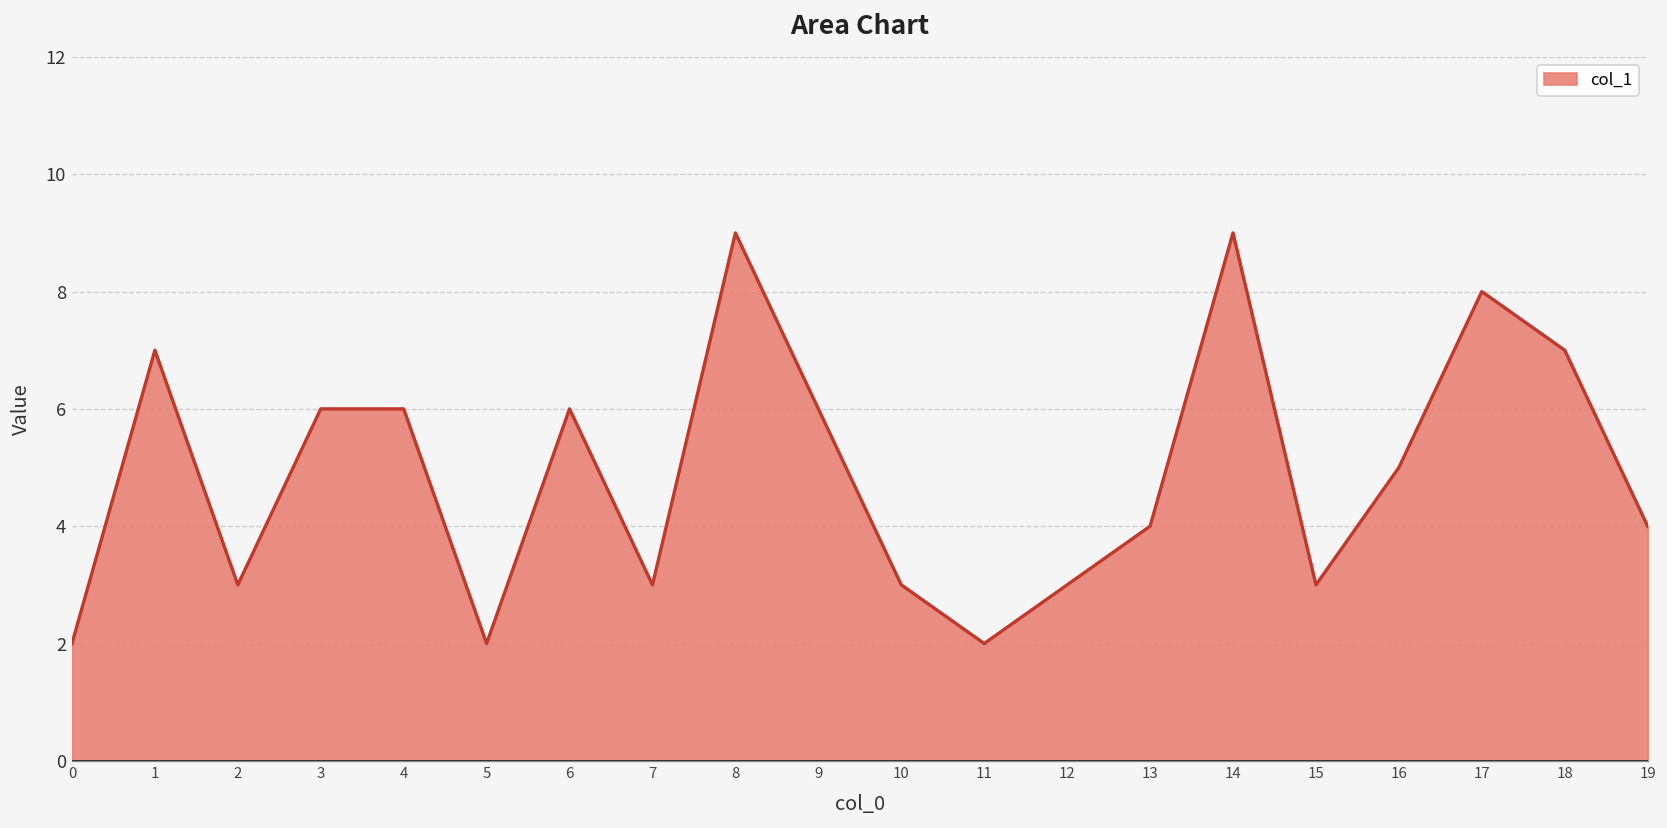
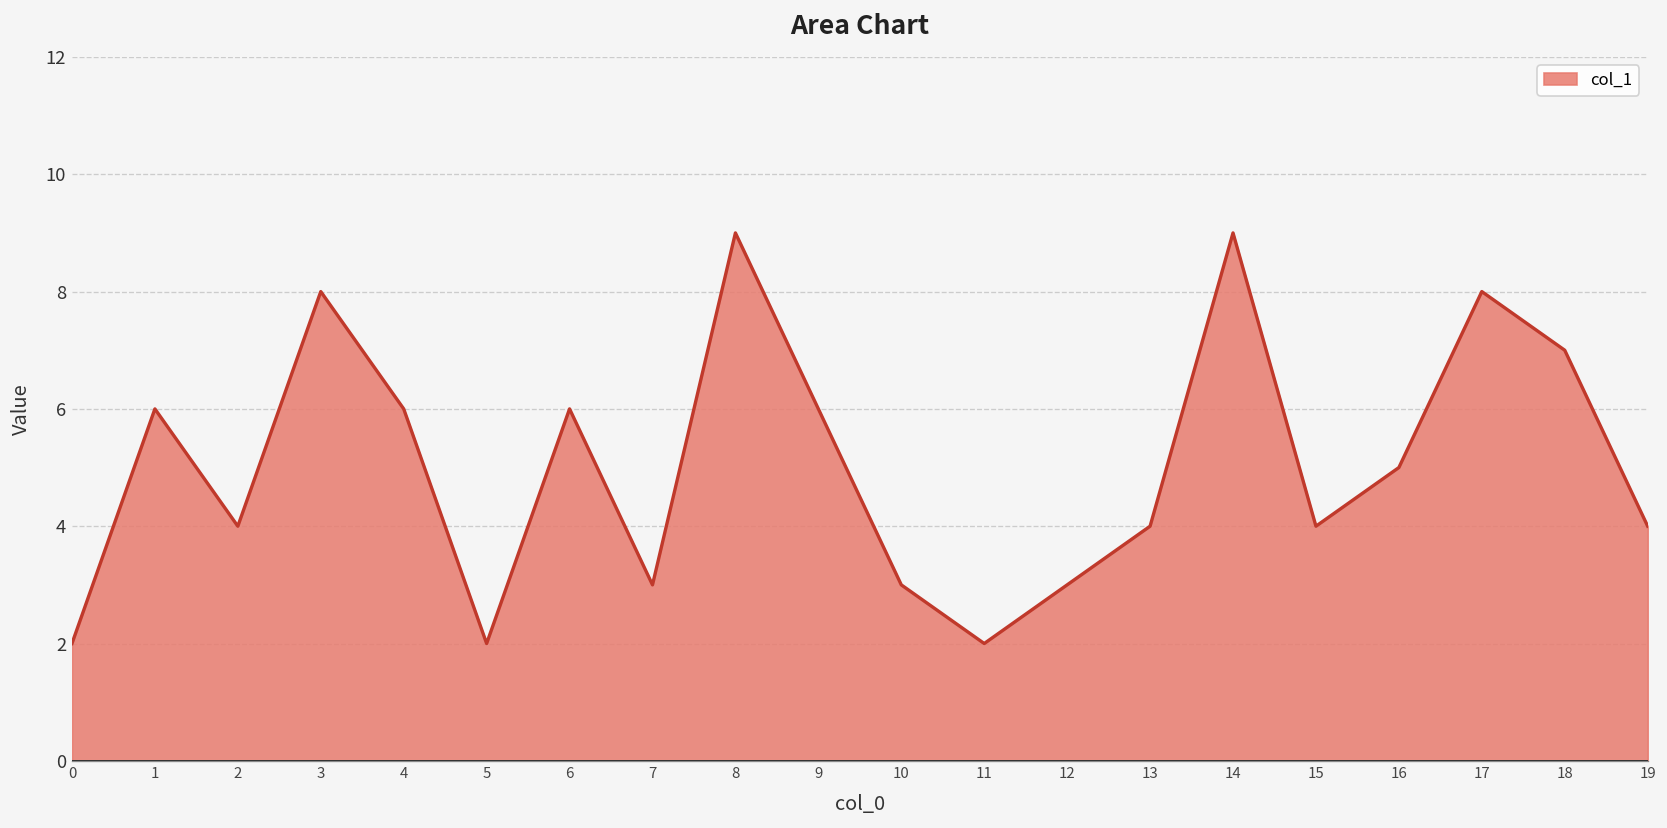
1: 7 -> 6
2: 3 -> 4
3: 6 -> 8
15: 3 -> 4
